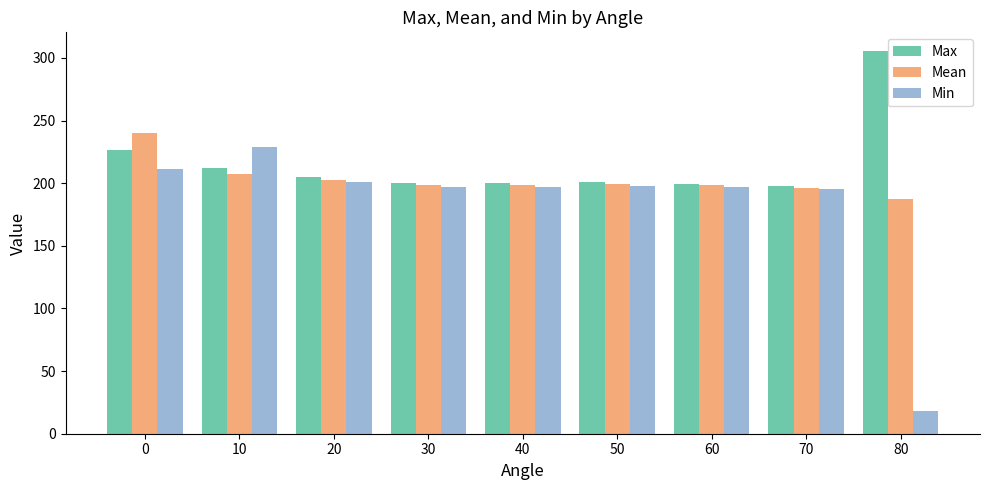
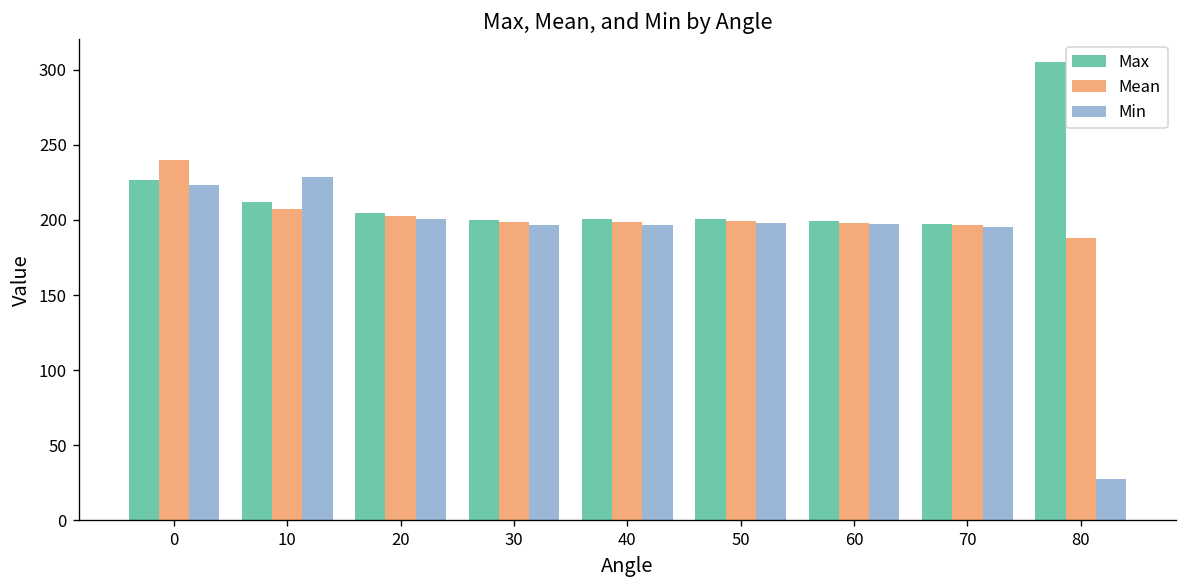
Min, 0: 211 -> 223
Min, 80: 19 -> 28
